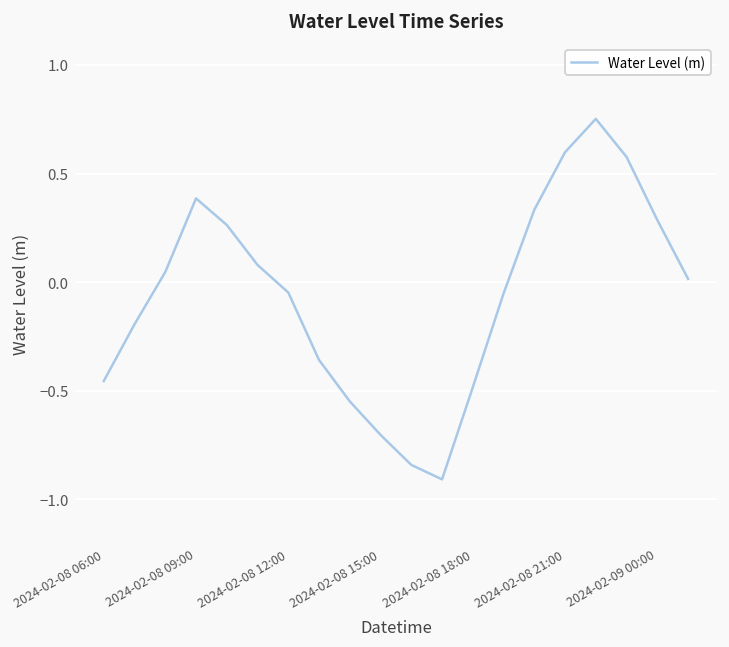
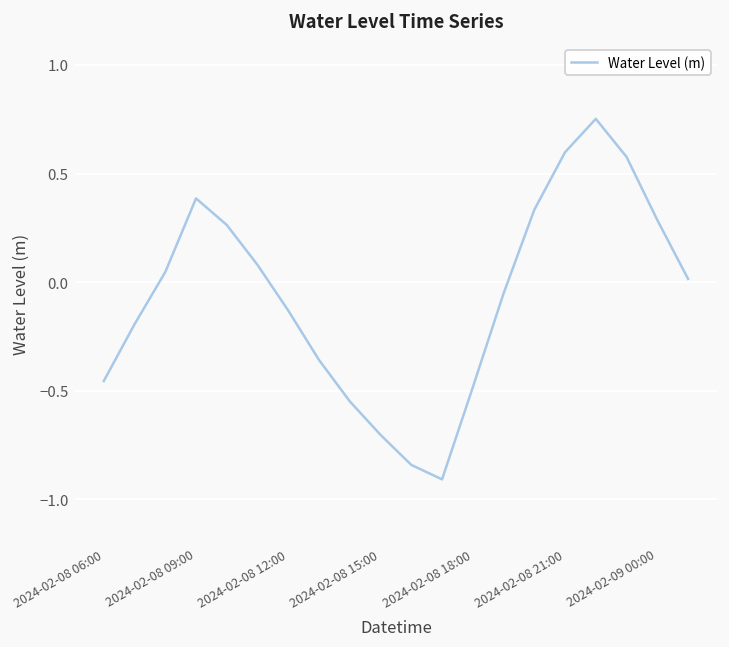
2024-02-08 12:00: -0.05 -> -0.13
